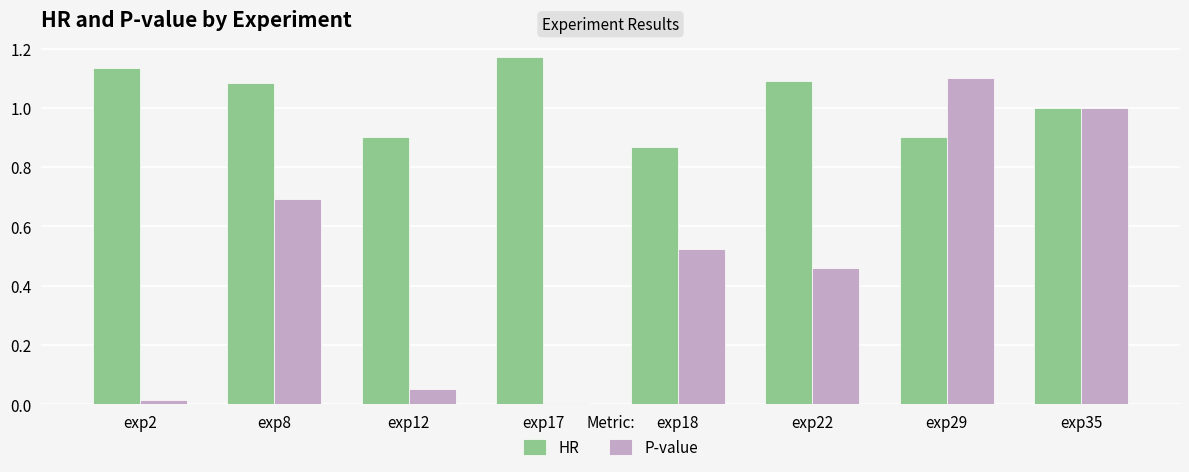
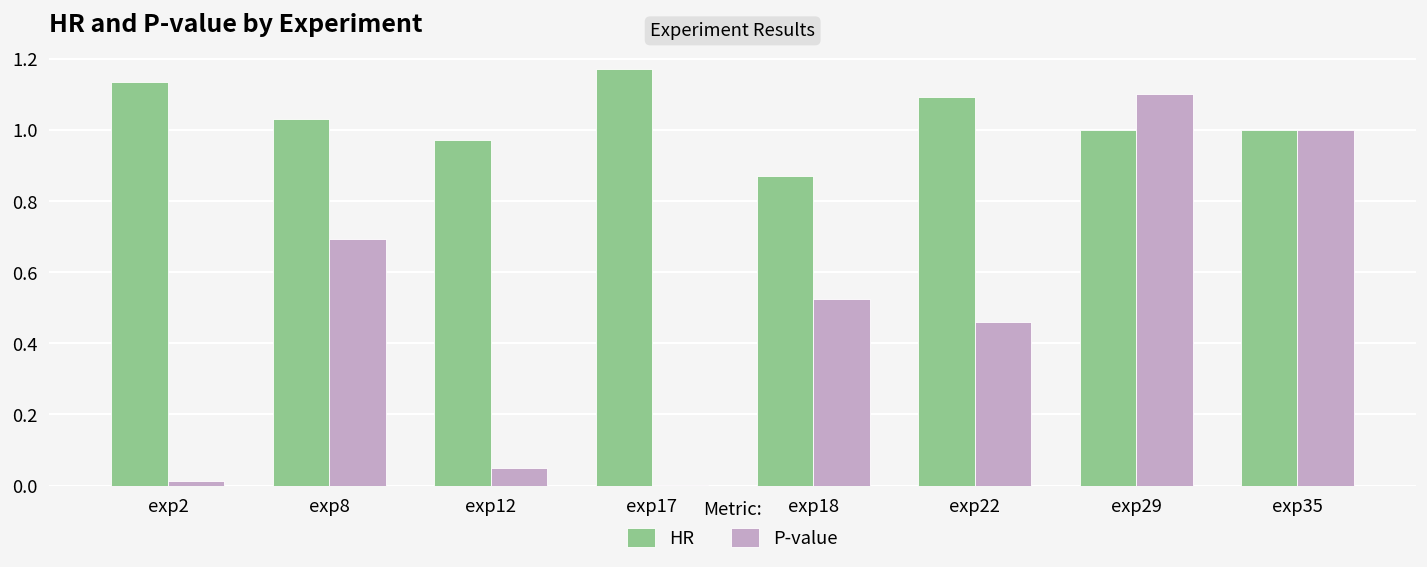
HR, exp8: 1.08 -> 1.03
HR, exp12: 0.90 -> 0.97
HR, exp29: 0.9 -> 1.0
